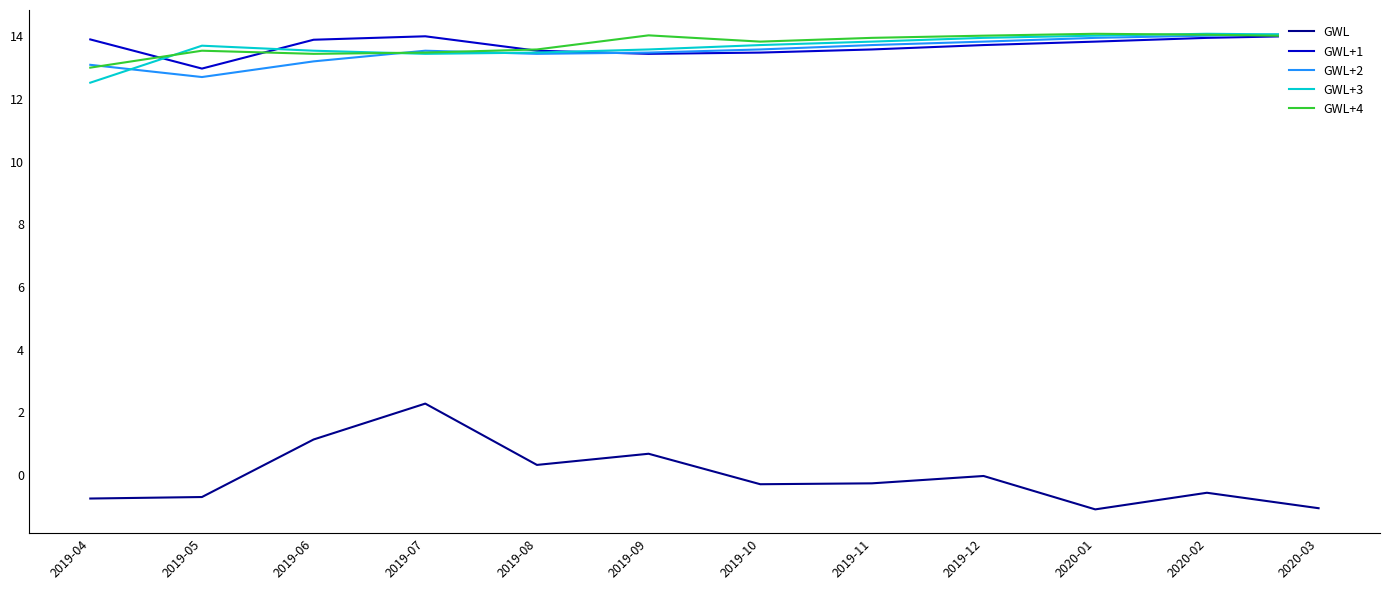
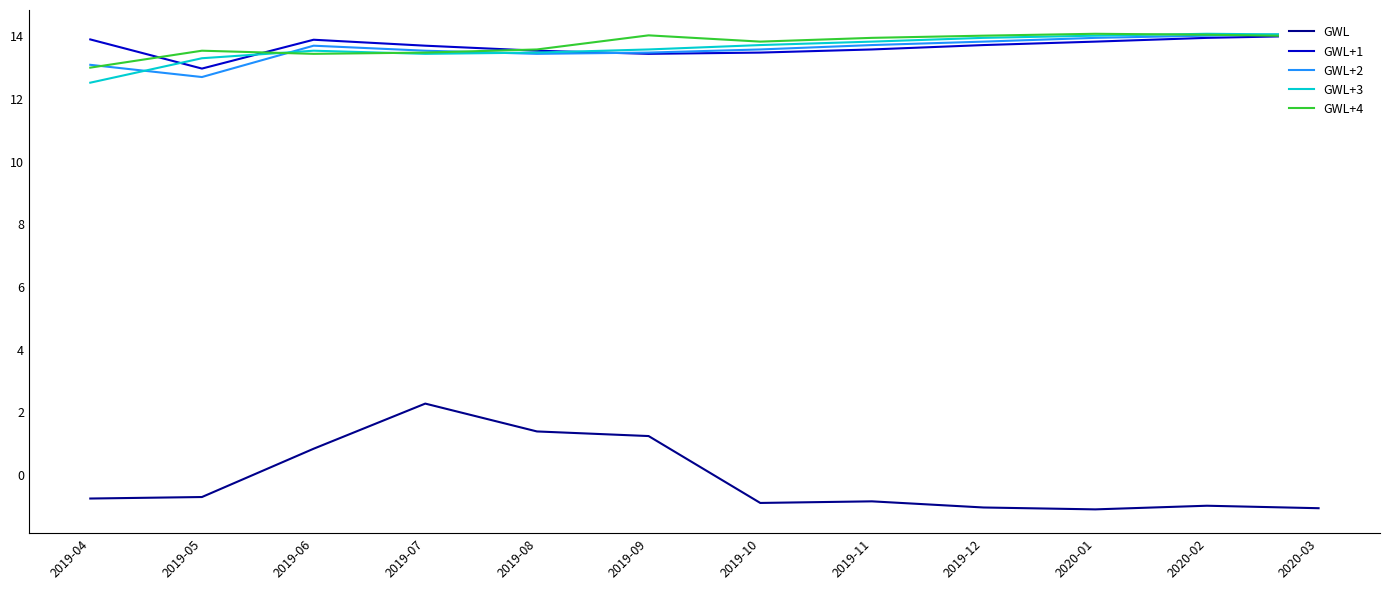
GWL+3, 2019-05: 13.7 -> 13.3
GWL, 2019-06: 1.1 -> 0.8
GWL+2, 2019-06: 13.2 -> 13.7
GWL+1, 2019-07: 14.0 -> 13.7
GWL, 2019-08: 0.3 -> 1.4
GWL, 2019-09: 0.7 -> 1.2
GWL, 2019-10: -0.3 -> -0.9
GWL, 2019-11: -0.3 -> -0.8
GWL, 2019-12: 0.0 -> -1.0
GWL, 2020-02: -0.6 -> -1.0
